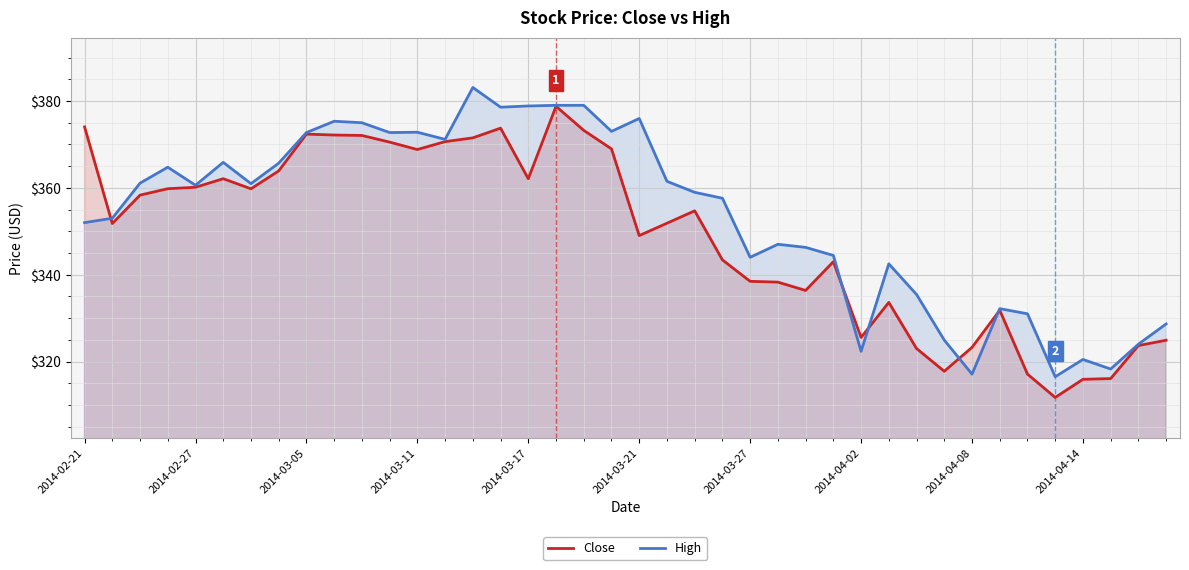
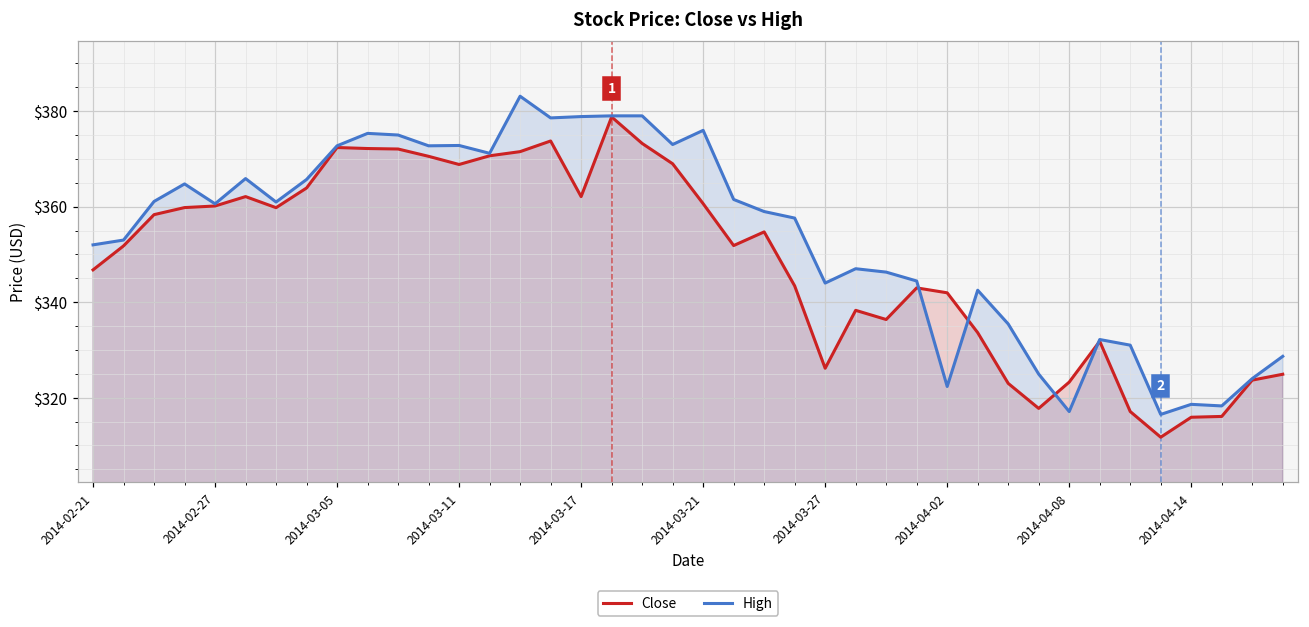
Close, 2014-02-21: $374 -> $347
Close, 2014-03-21: $349 -> $361
Close, 2014-03-27: $338 -> $326
Close, 2014-04-02: $326 -> $342
High, 2014-04-14: $320 -> $319
